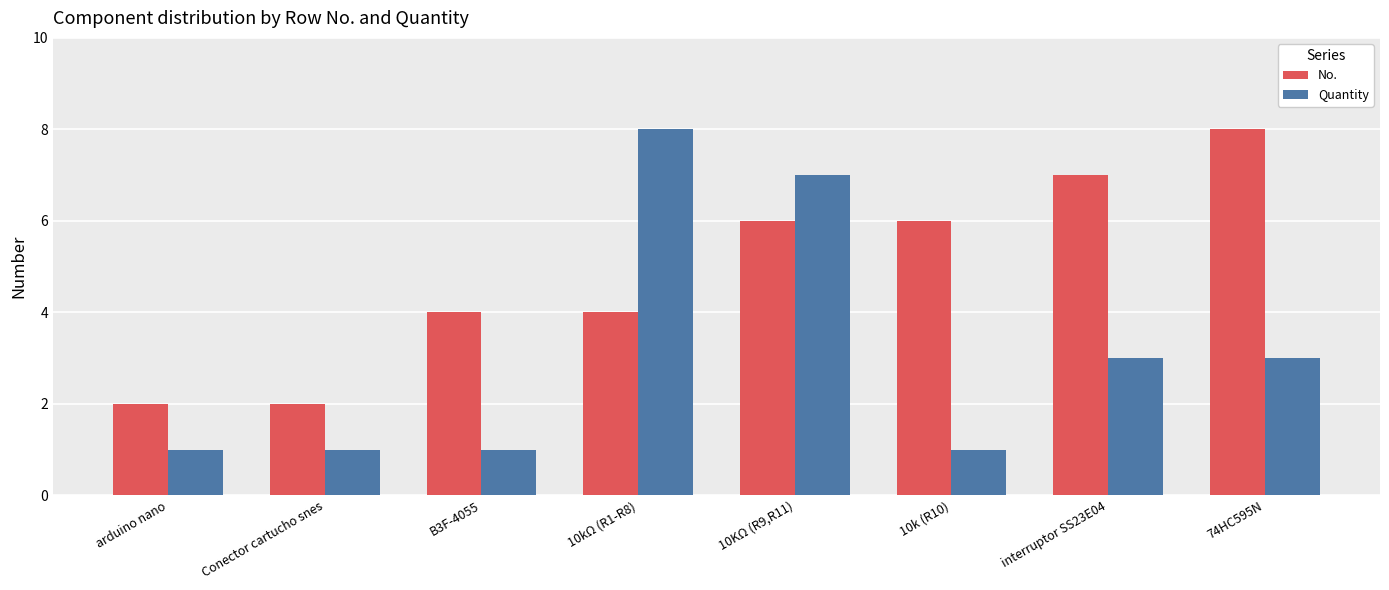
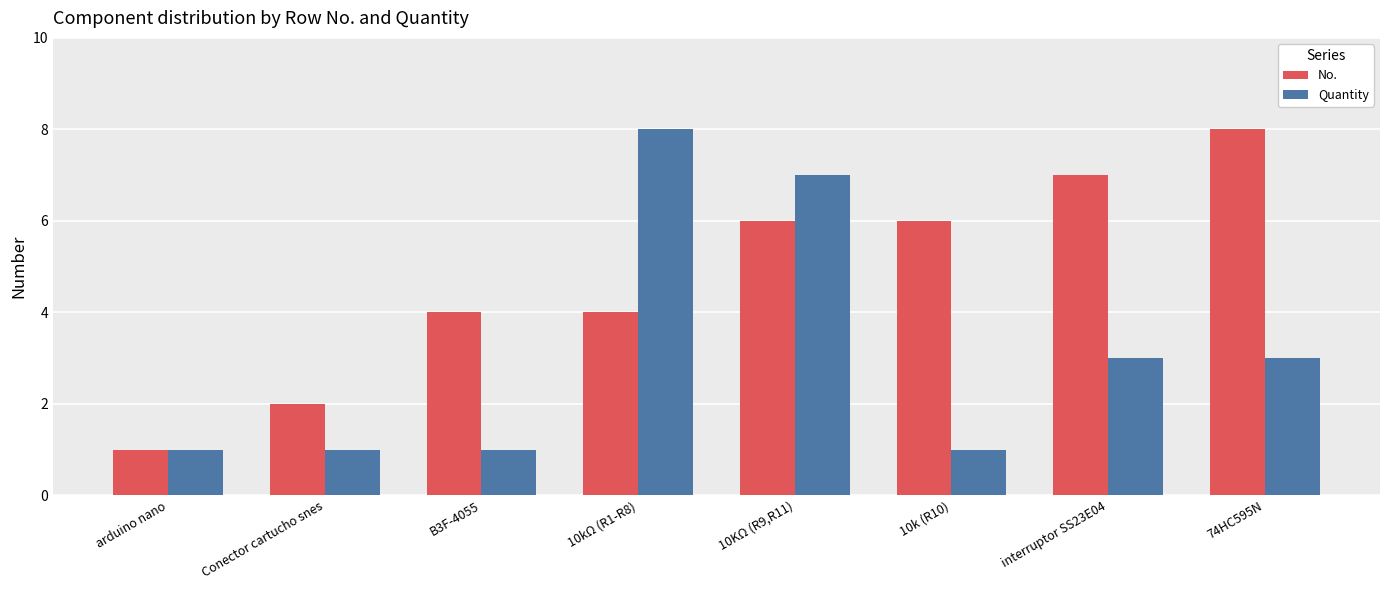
No., arduino nano: 2 -> 1
